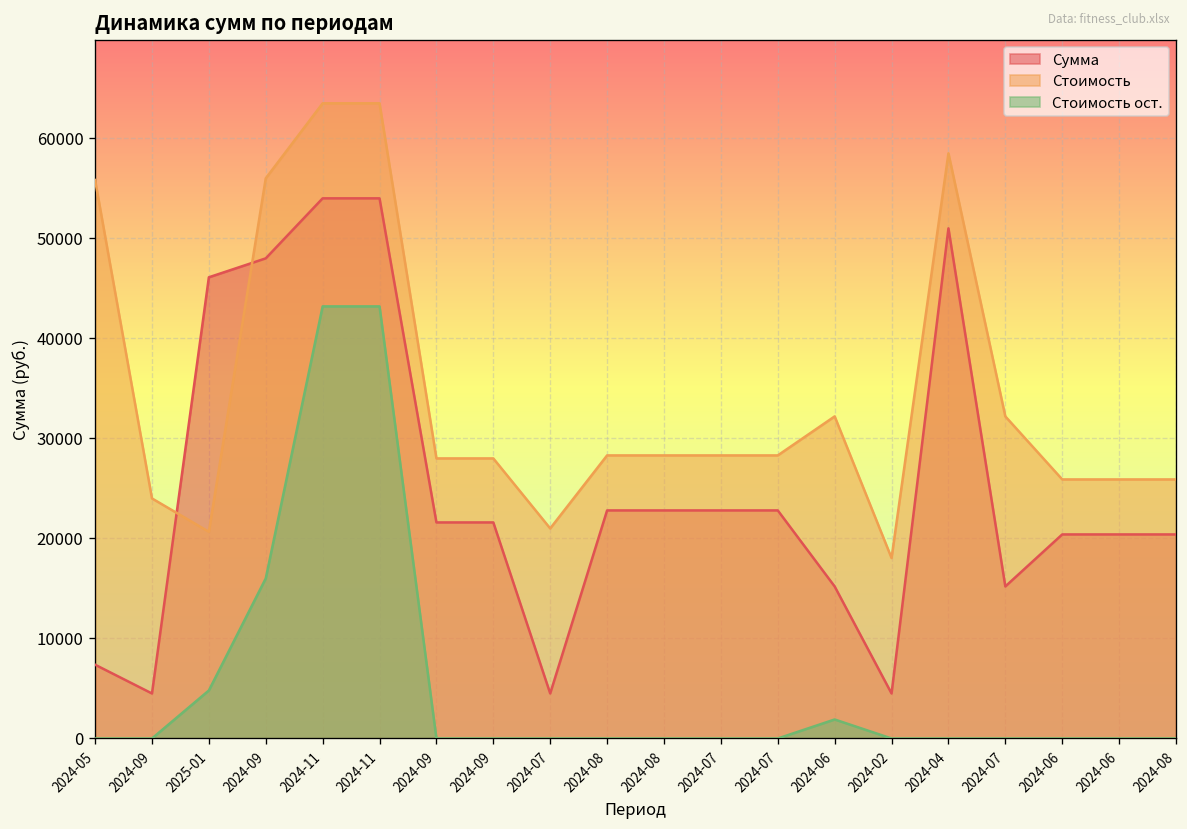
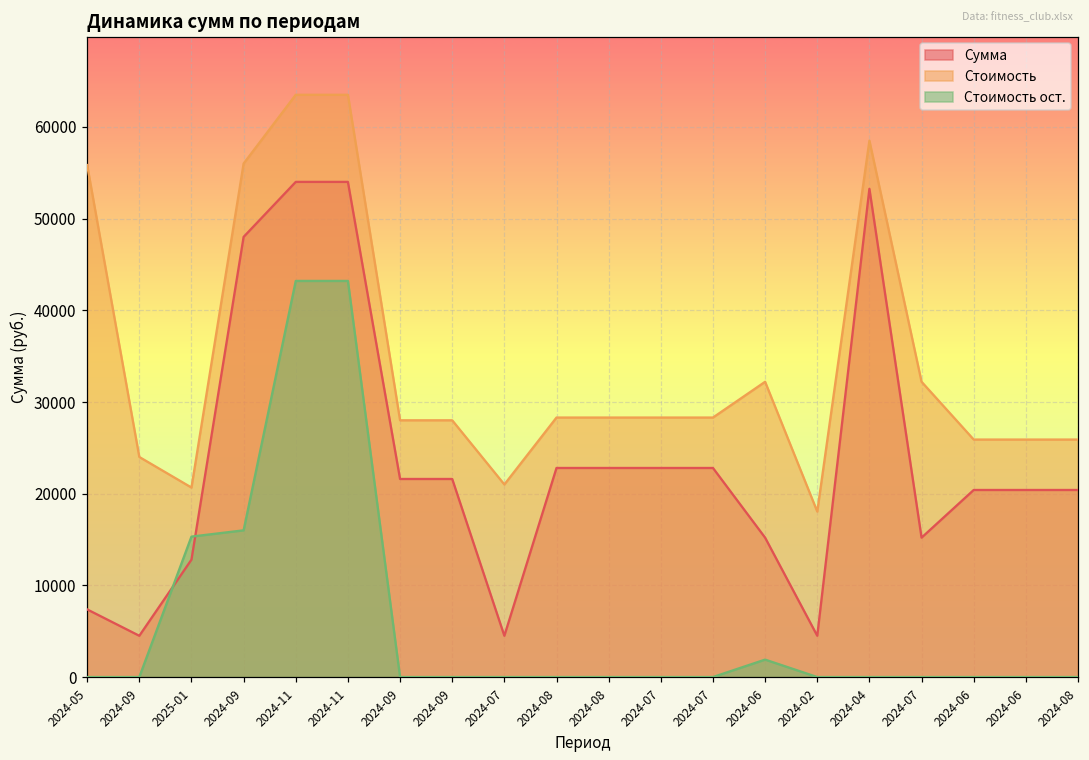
Сумма, 2025-01: 46000 -> 13000
Стоимость ост., 2025-01: 5000 -> 15000
Сумма, 2024-04: 51000 -> 53000
